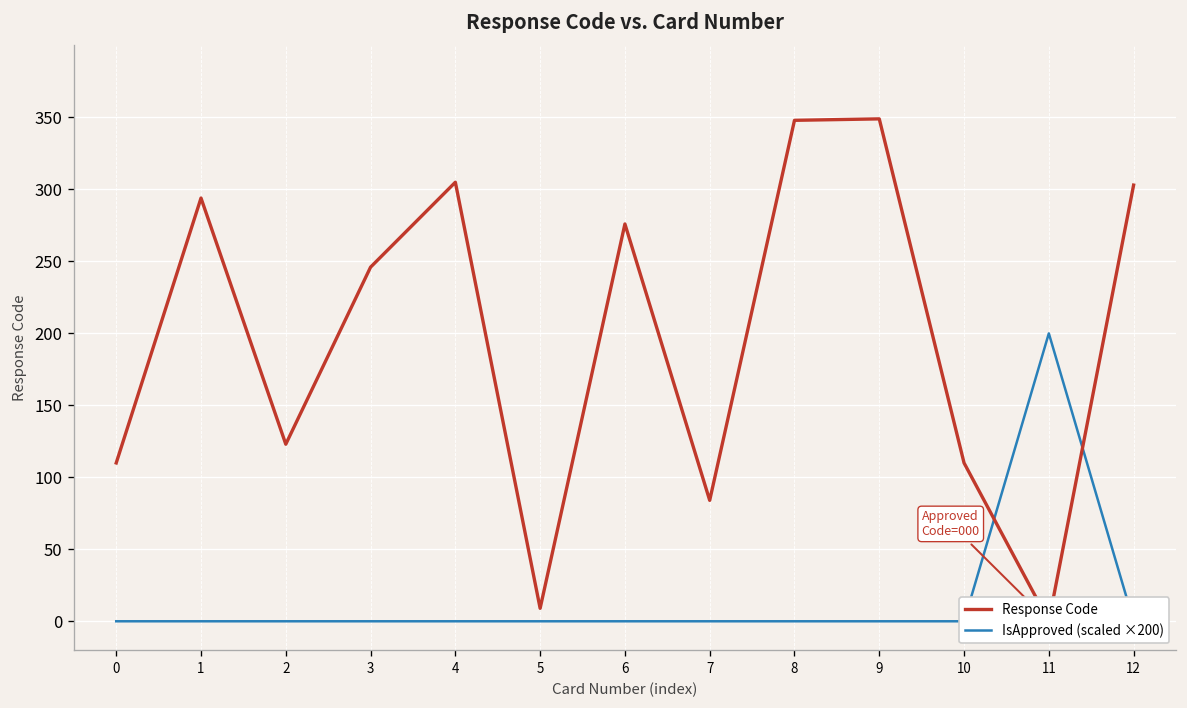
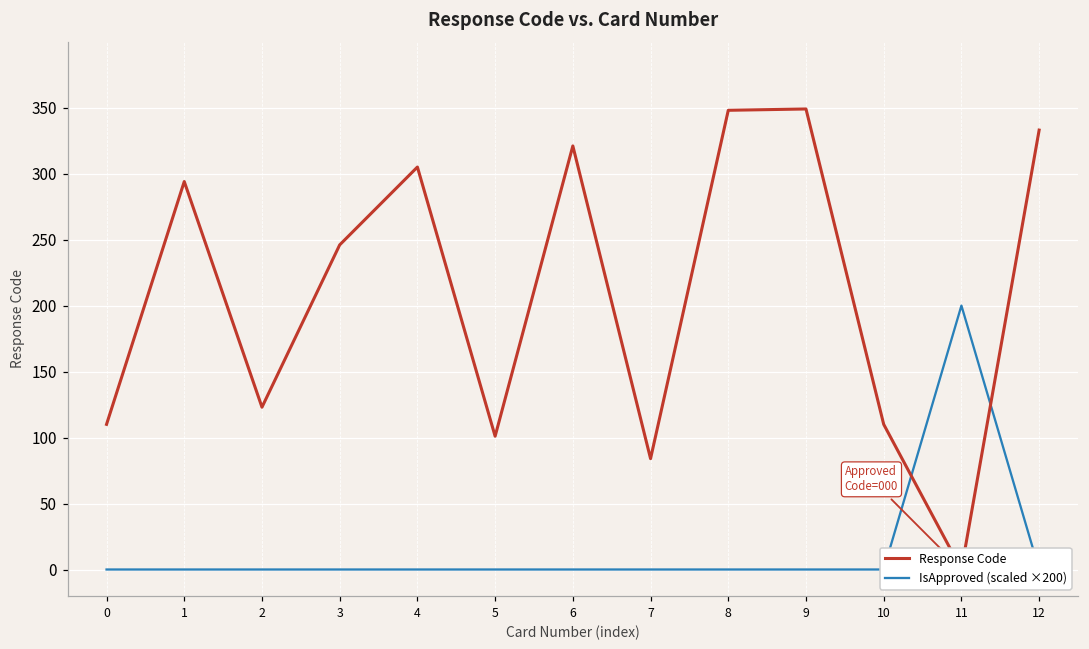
Response Code, 5: 9 -> 101
Response Code, 6: 276 -> 321
Response Code, 12: 303 -> 333
